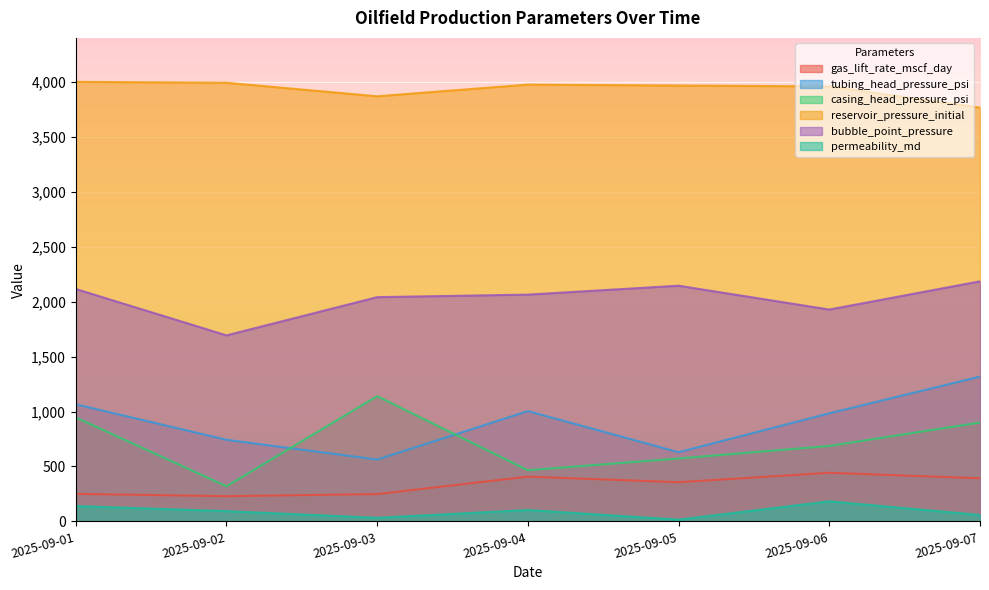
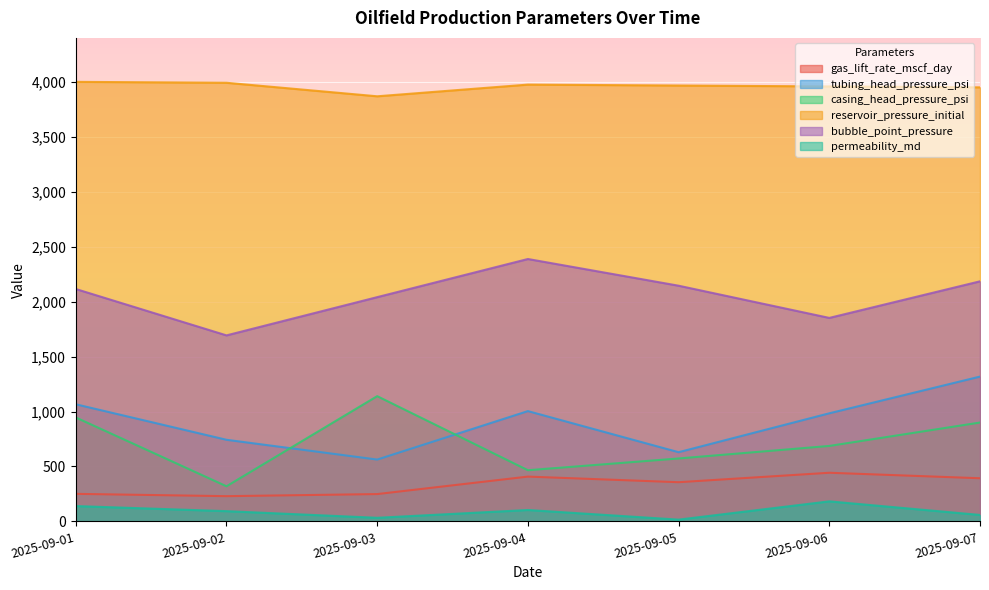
bubble_point_pressure, 2025-09-04: 2,060 -> 2,390
bubble_point_pressure, 2025-09-06: 1,930 -> 1,850
reservoir_pressure_initial, 2025-09-07: 3,770 -> 3,950
